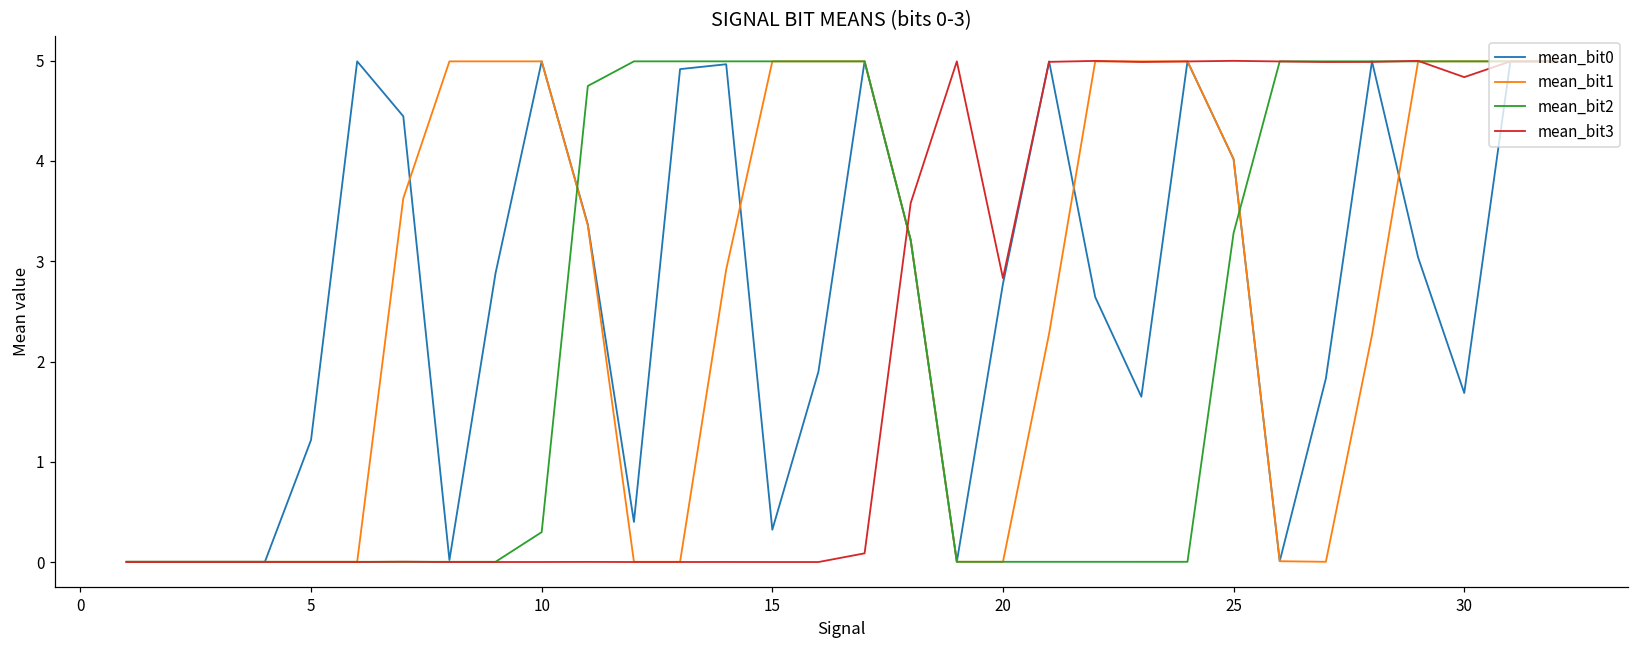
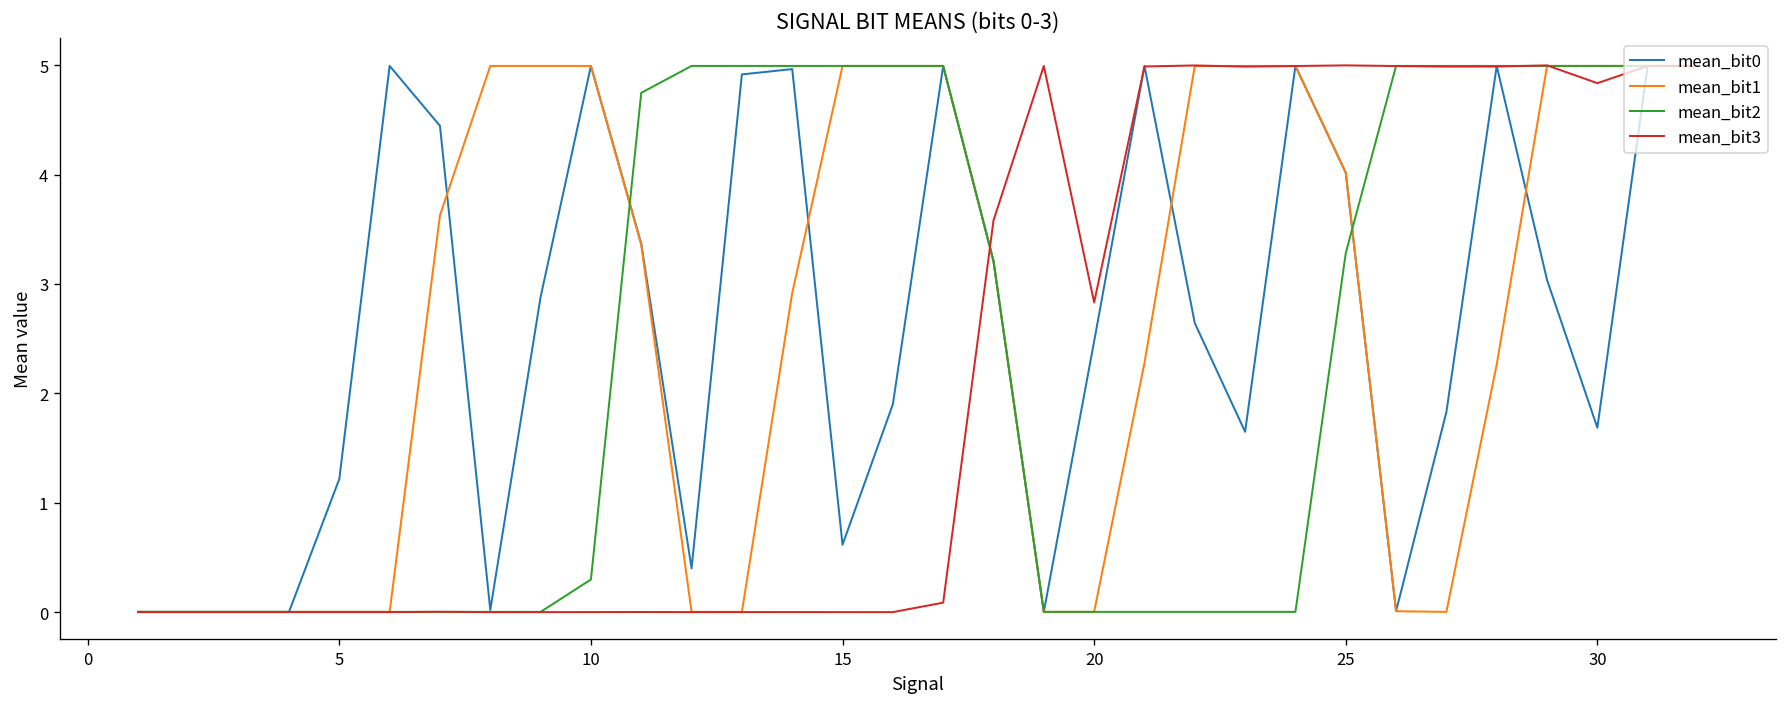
mean_bit0, 15: 0.3 -> 0.6
mean_bit0, 20: 2.8 -> 2.5
